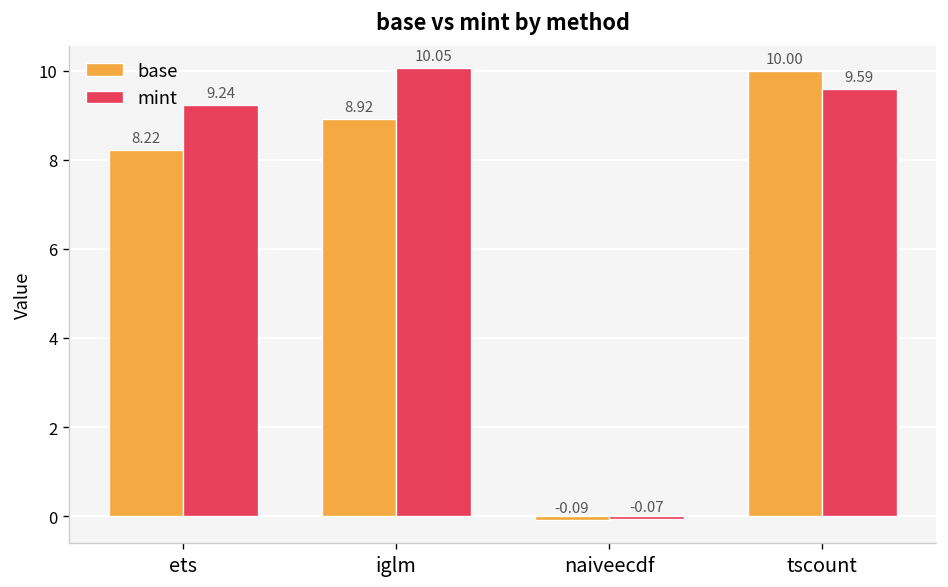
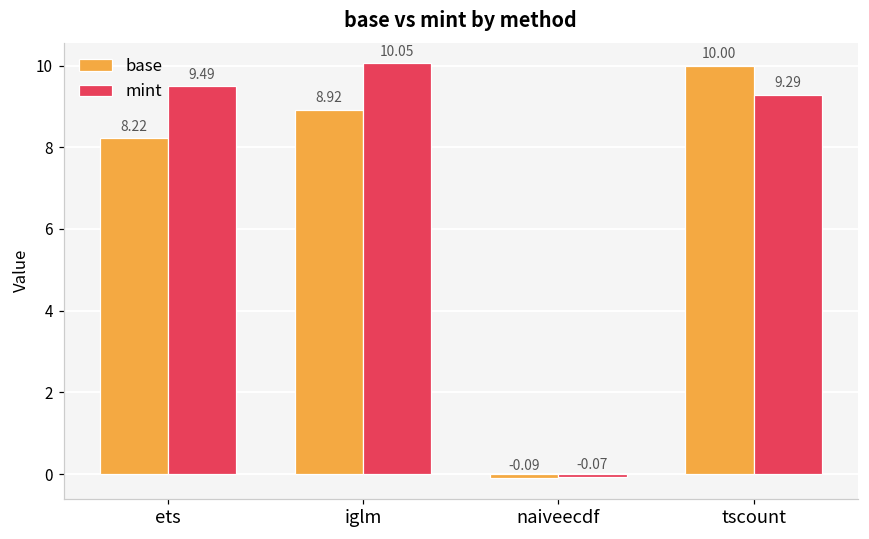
mint, ets: 9.24 -> 9.49
mint, tscount: 9.59 -> 9.29
